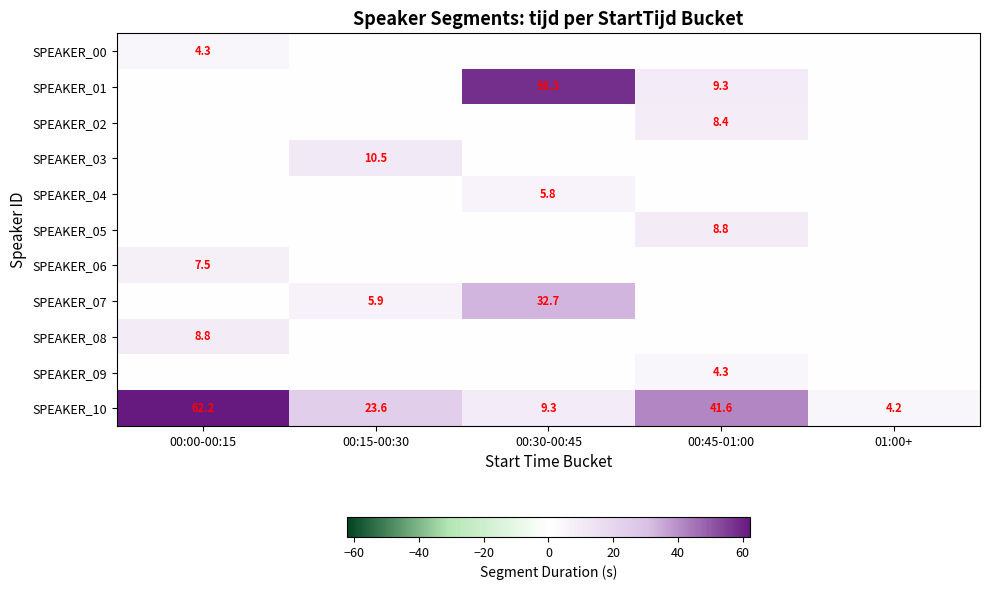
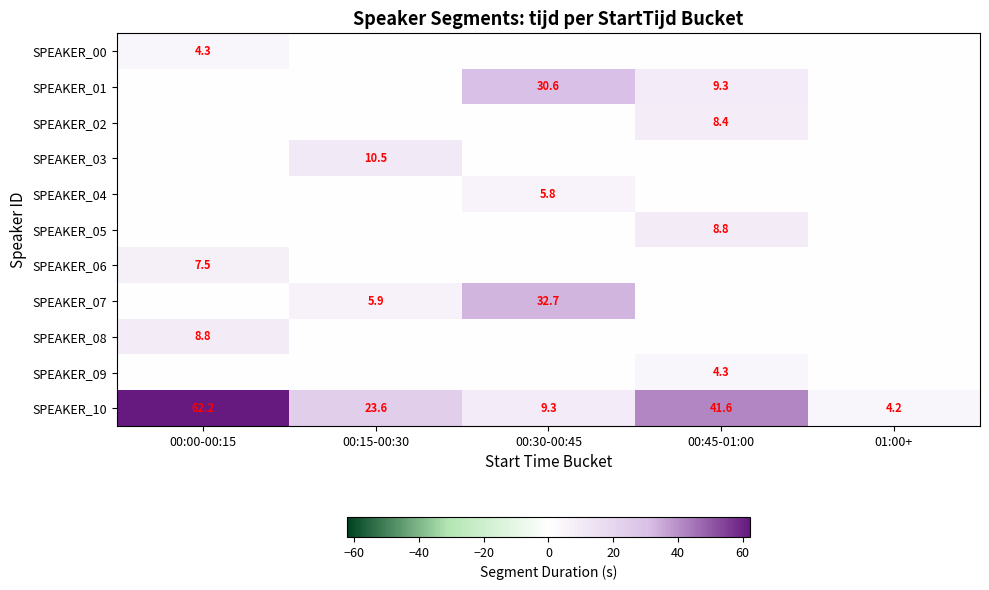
SPEAKER_01, 00:30-00:45: 58.3 -> 30.6
